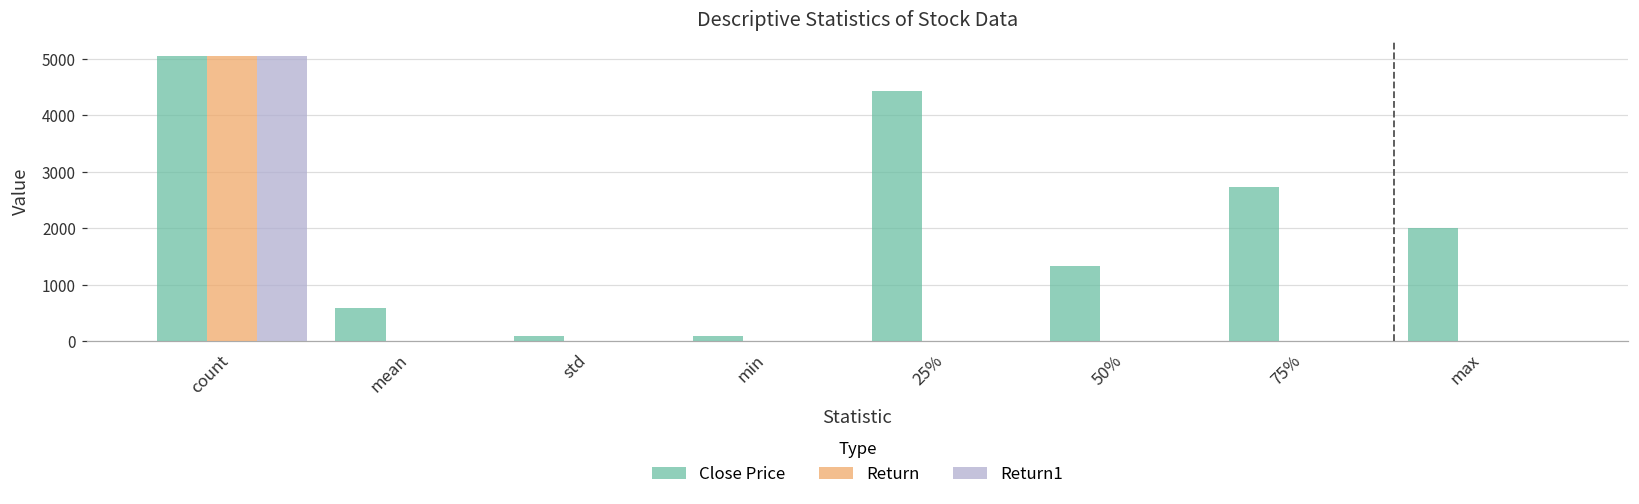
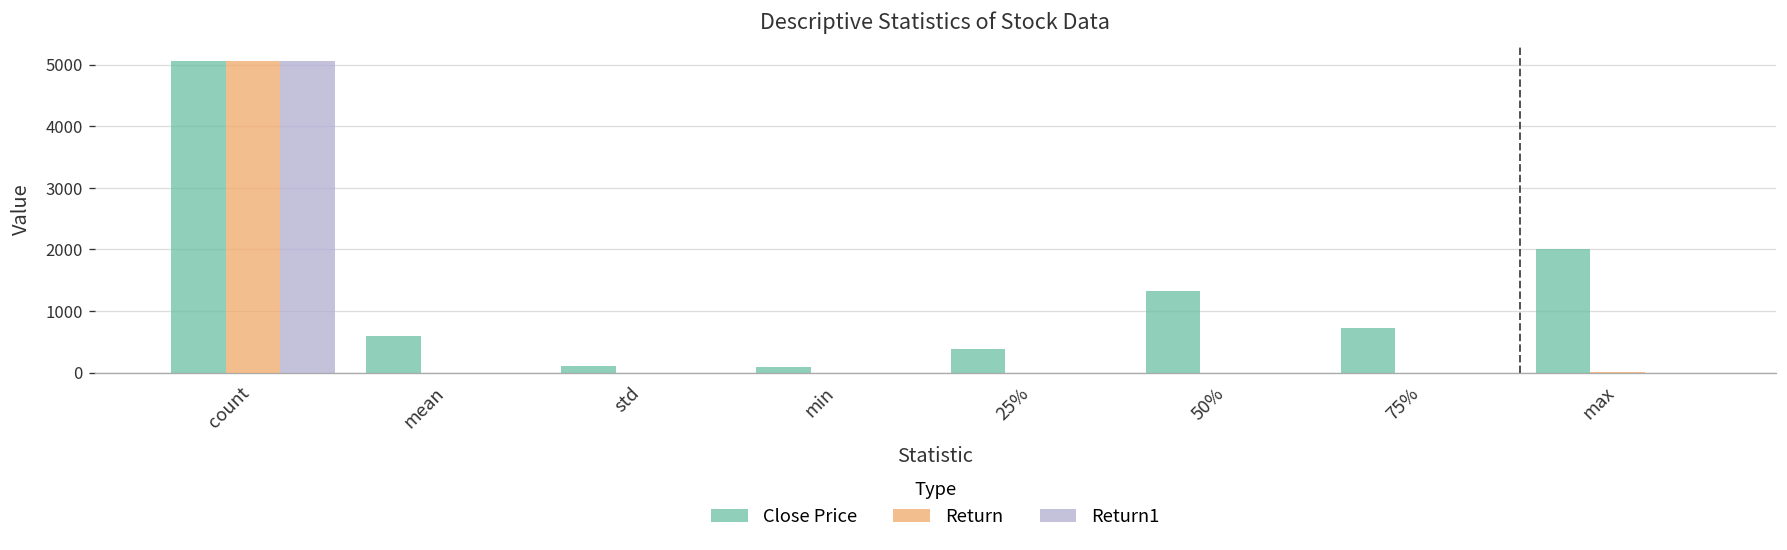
Close Price, 25%: 4400 -> 400
Close Price, 75%: 2700 -> 700
